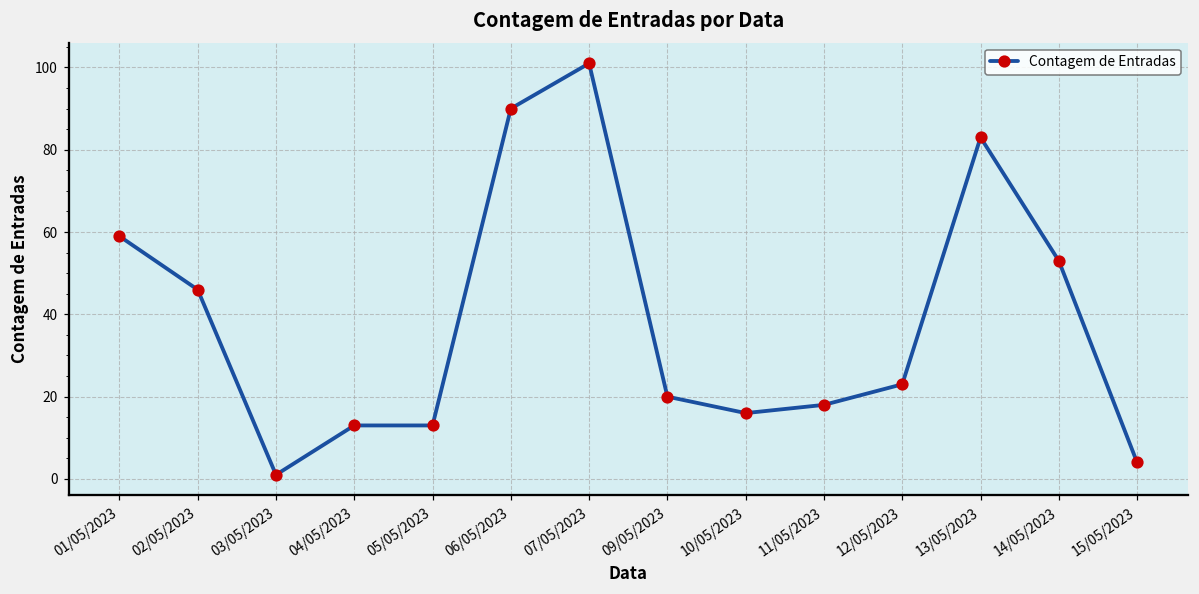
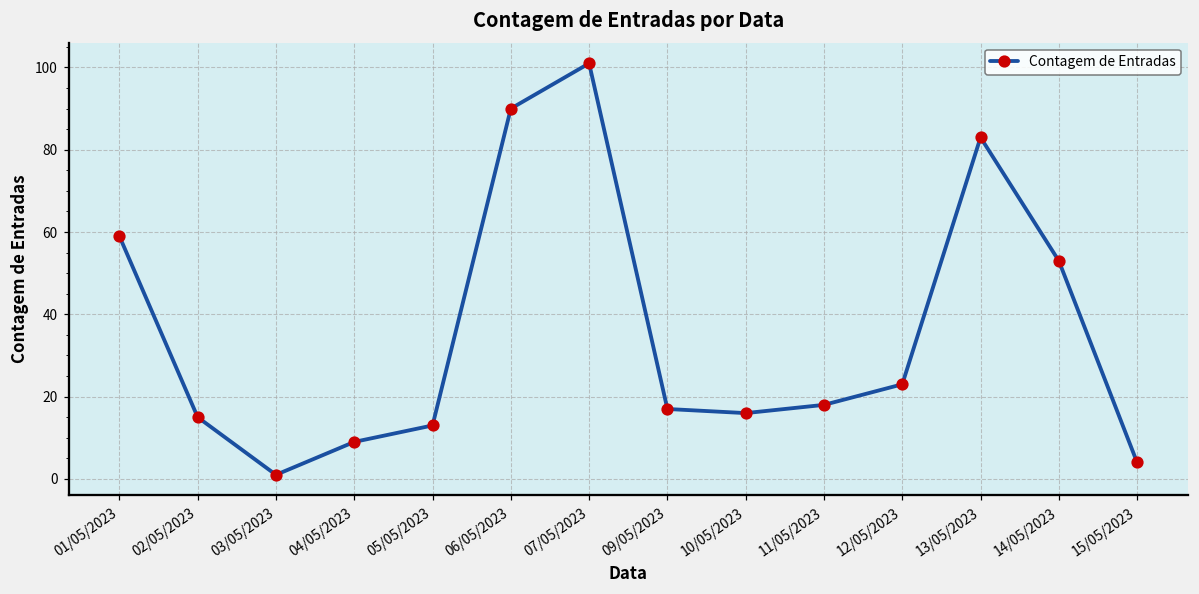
02/05/2023: 46 -> 15
04/05/2023: 13 -> 9
09/05/2023: 20 -> 17
